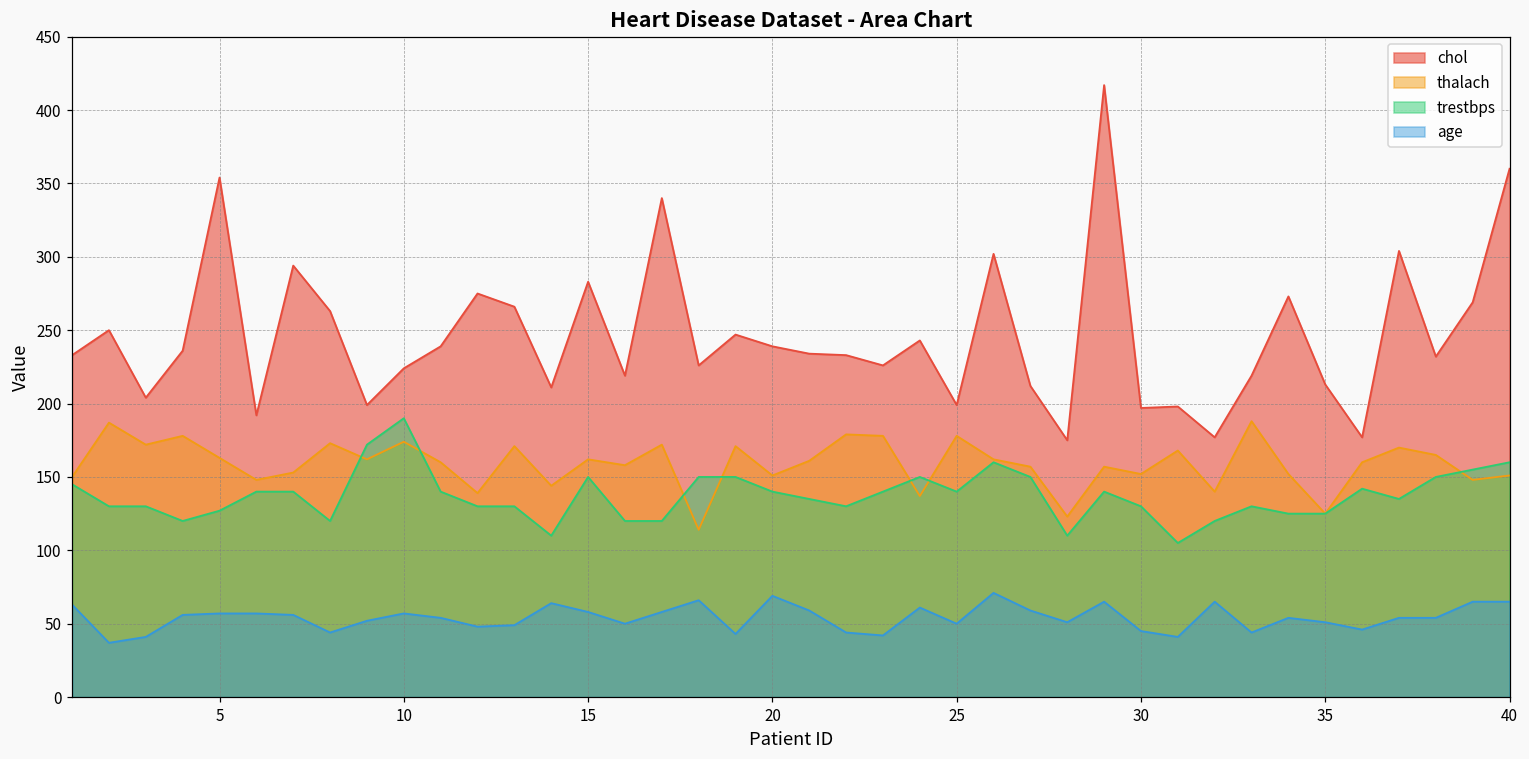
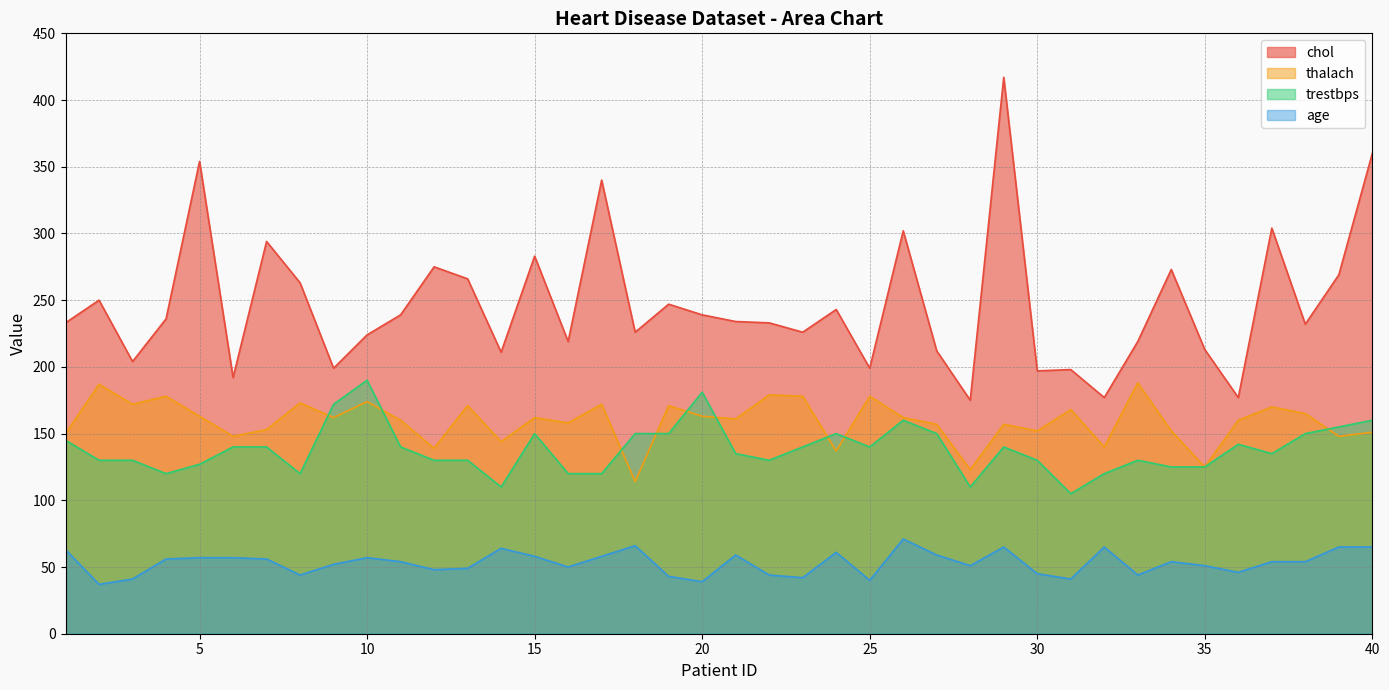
thalach, 20: 151 -> 163
trestbps, 20: 140 -> 181
age, 20: 69 -> 39
age, 25: 50 -> 40
